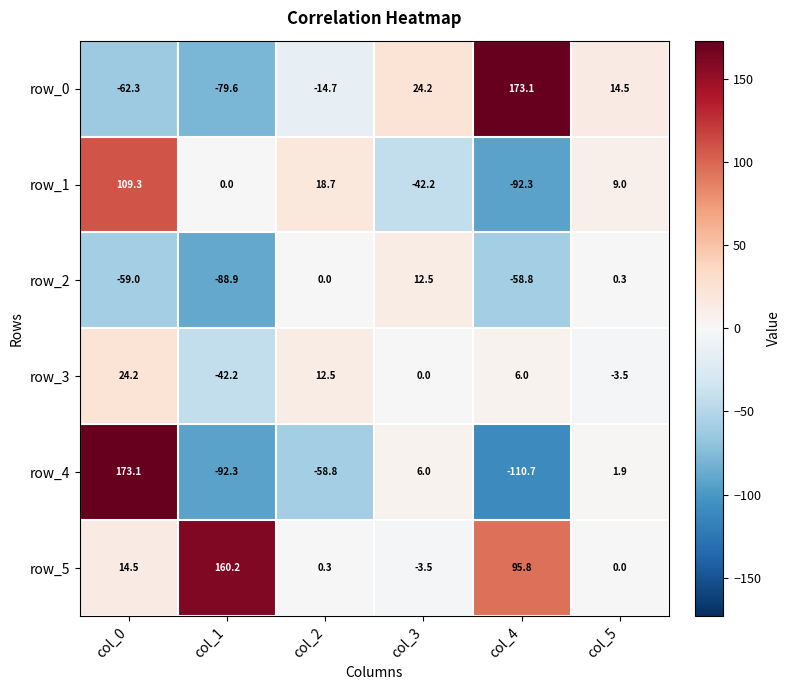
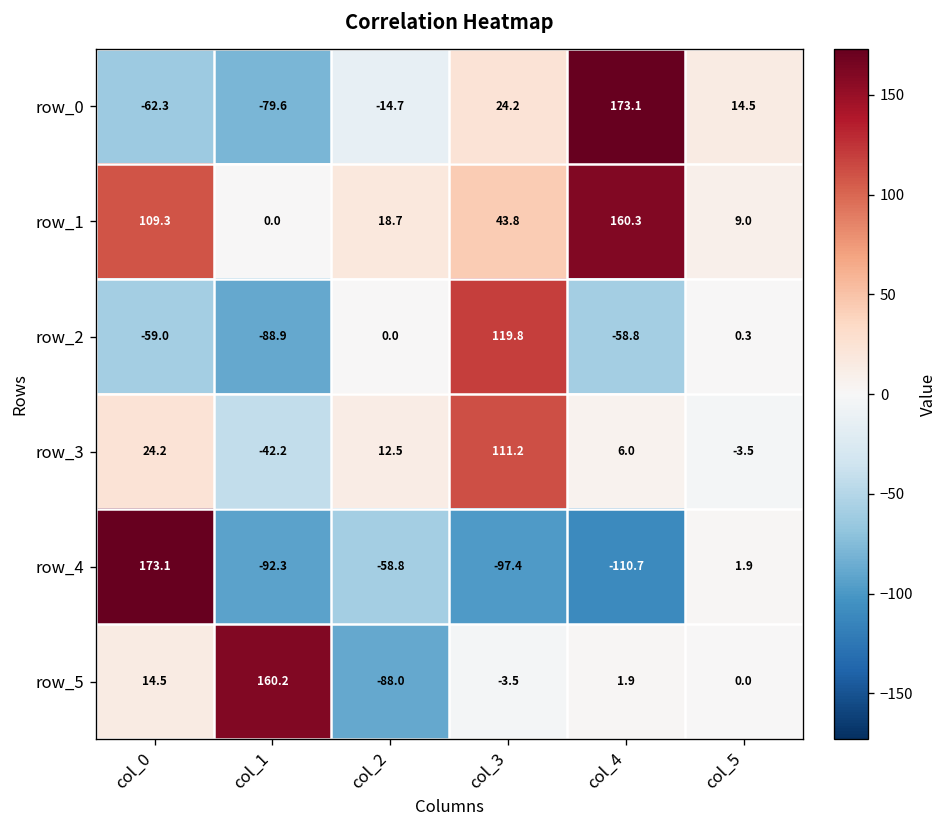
row_1, col_3: -42.2 -> 43.8
row_1, col_4: -92.3 -> 160.3
row_2, col_3: 12.5 -> 119.8
row_3, col_3: 0.0 -> 111.2
row_4, col_3: 6.0 -> -97.4
row_5, col_2: 0.3 -> -88.0
row_5, col_4: 95.8 -> 1.9
